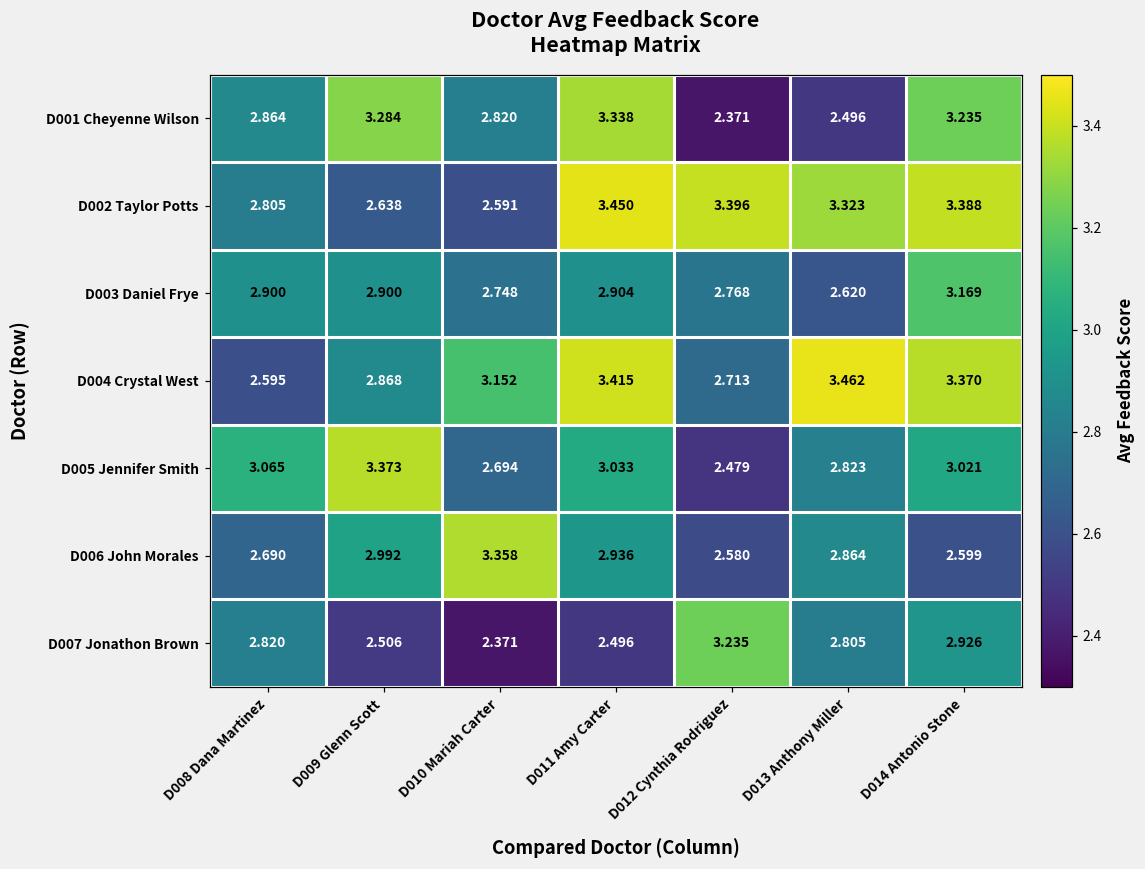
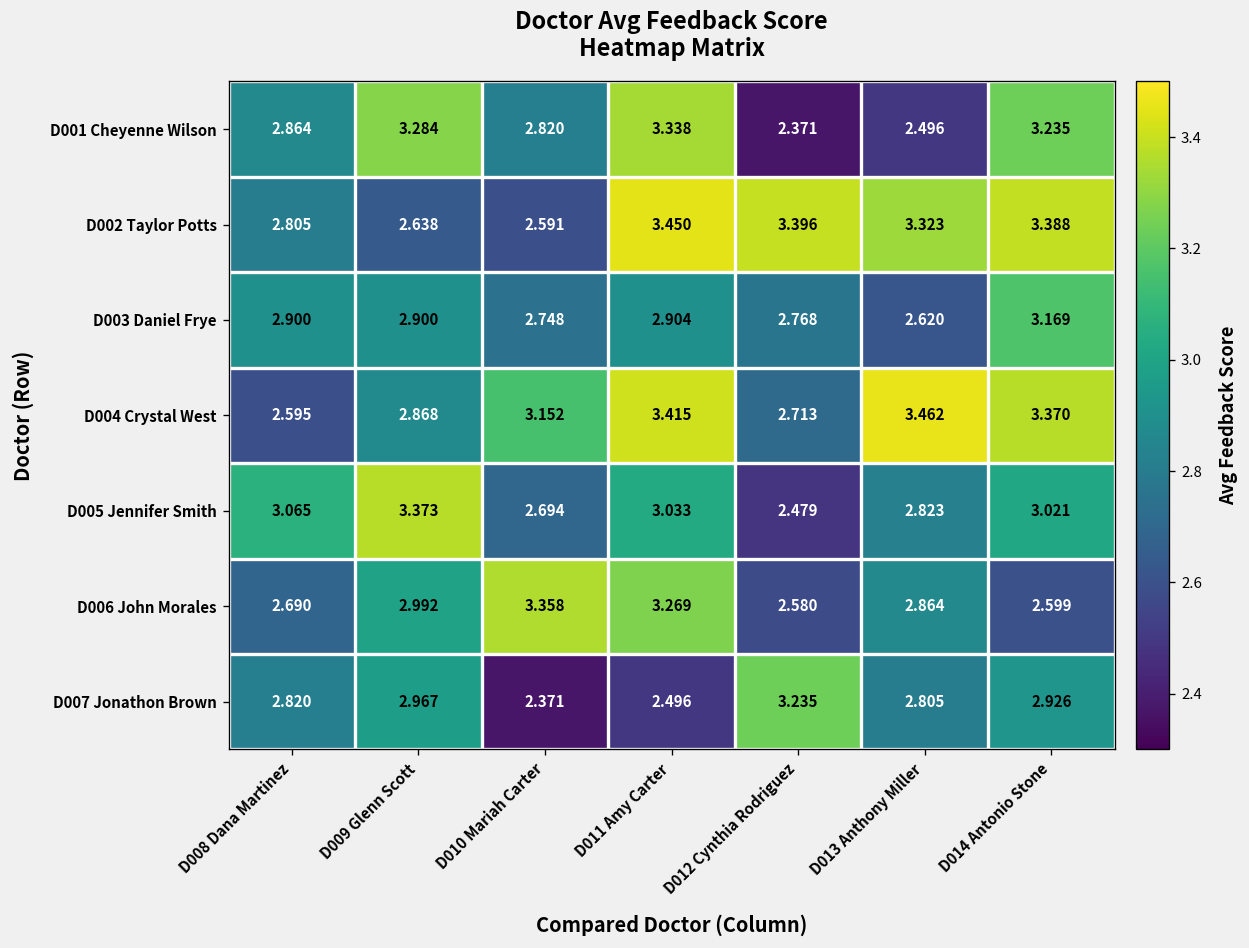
D006 John Morales, D011 Amy Carter: 2.936 -> 3.269
D007 Jonathon Brown, D009 Glenn Scott: 2.506 -> 2.967
